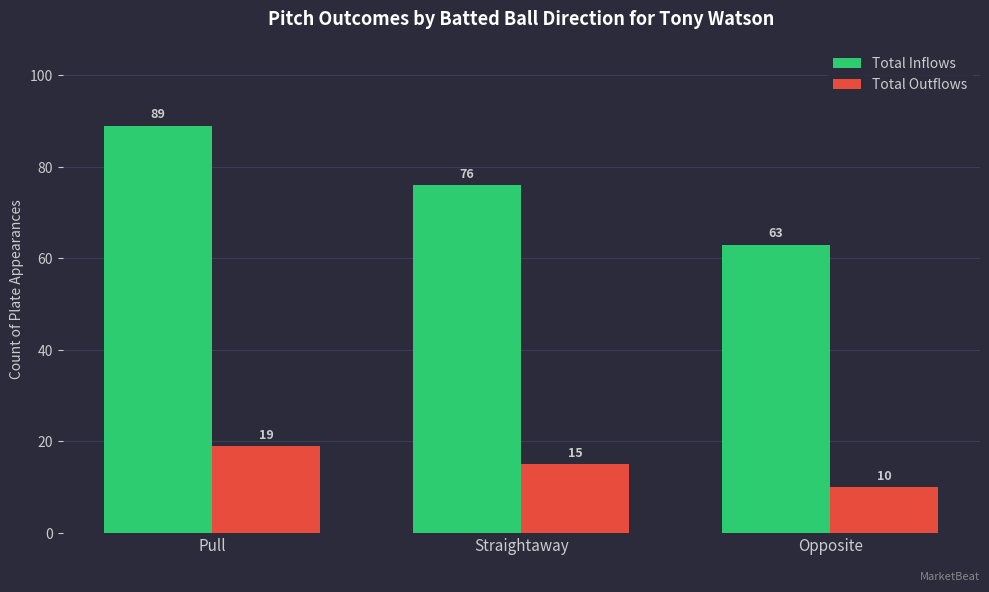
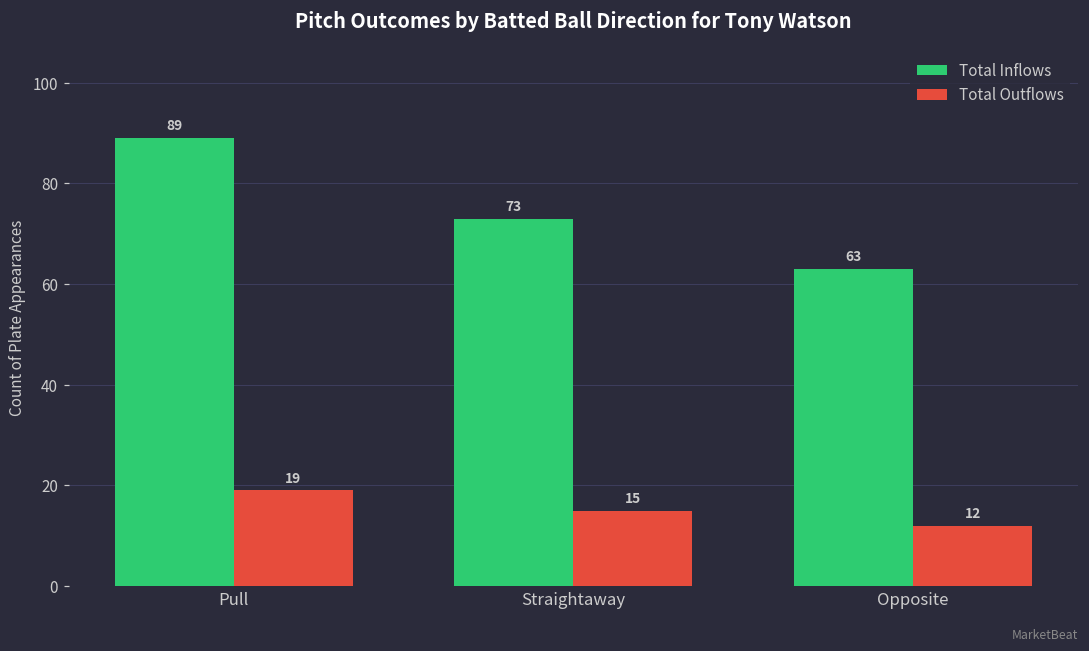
Total Inflows, Straightaway: 76 -> 73
Total Outflows, Opposite: 10 -> 12
